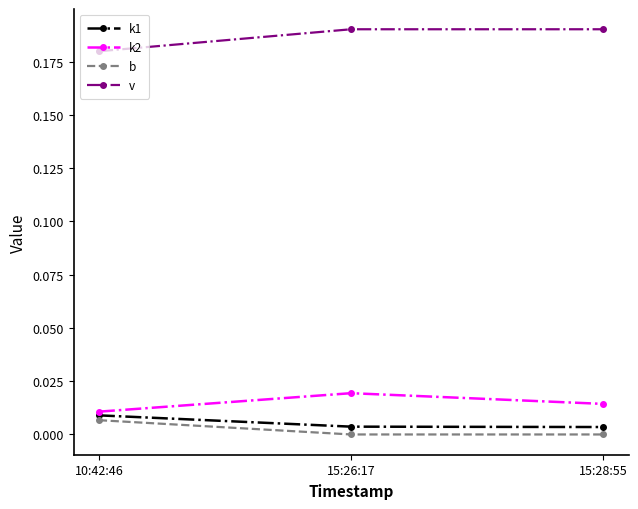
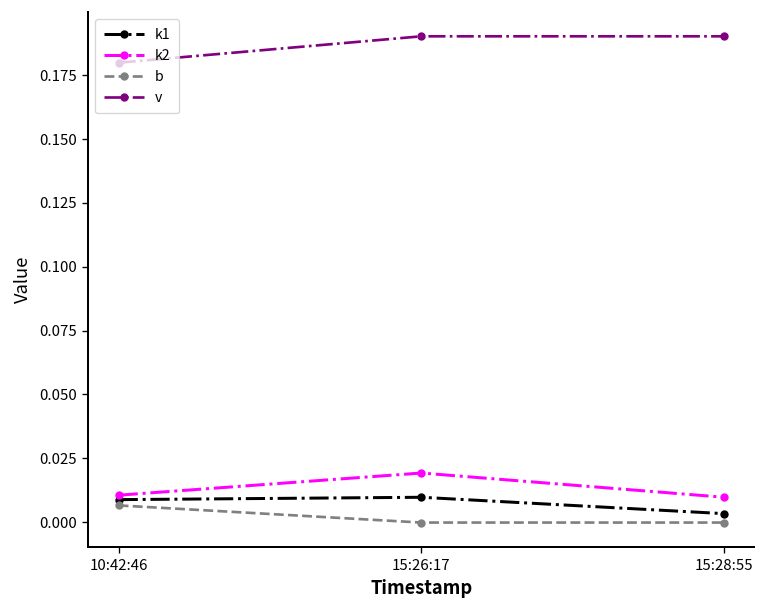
k1, 15:26:17: 0.004 -> 0.010
k2, 15:28:55: 0.014 -> 0.010
